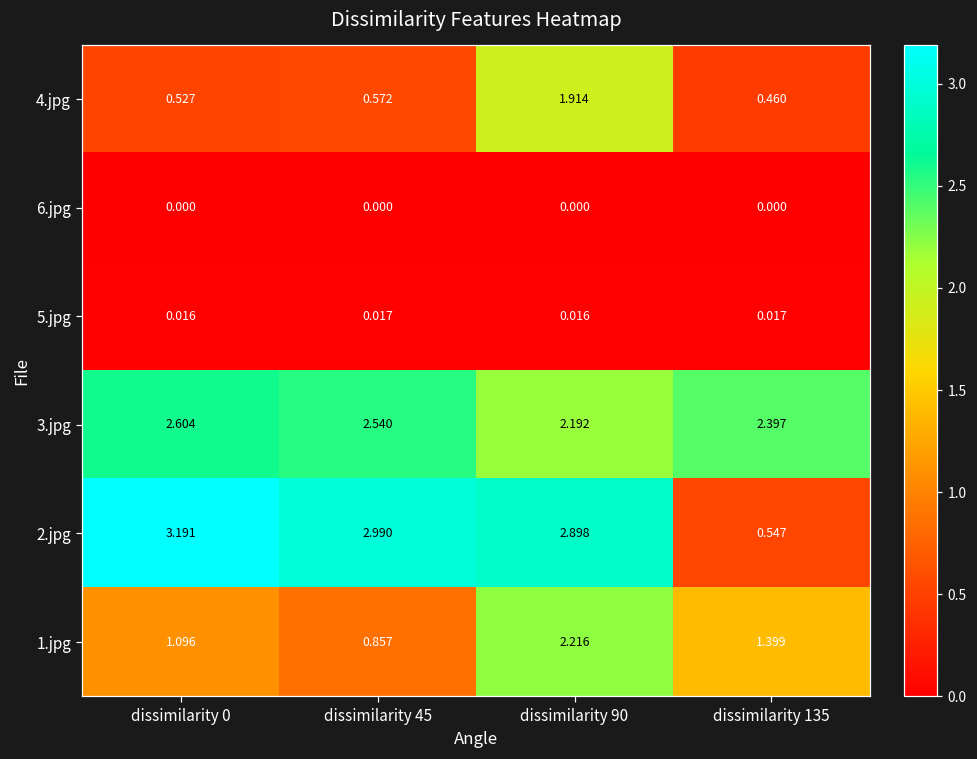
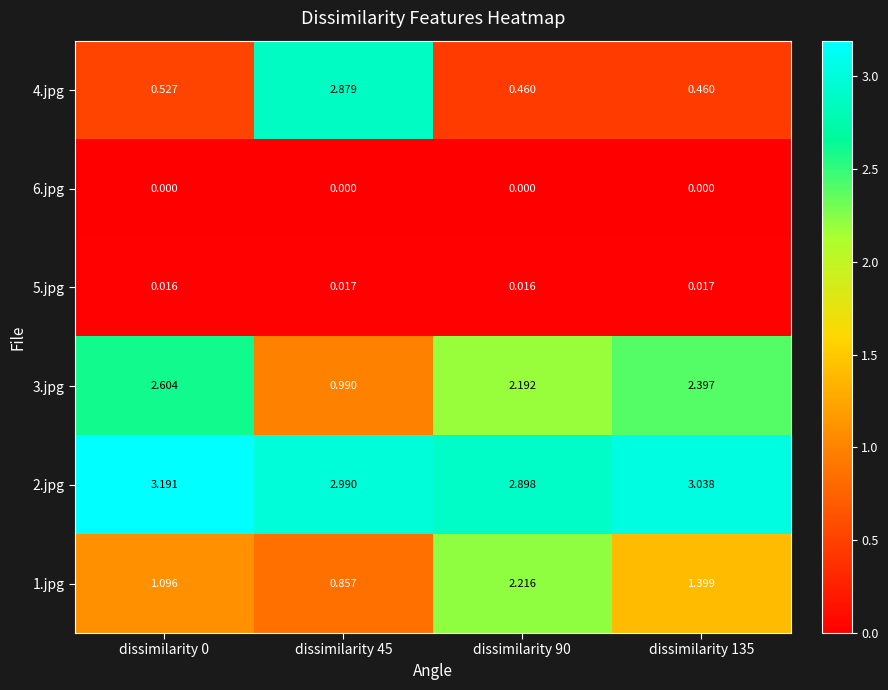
4.jpg, dissimilarity 45: 0.572 -> 2.879
4.jpg, dissimilarity 90: 1.914 -> 0.460
3.jpg, dissimilarity 45: 2.540 -> 0.990
2.jpg, dissimilarity 135: 0.547 -> 3.038
